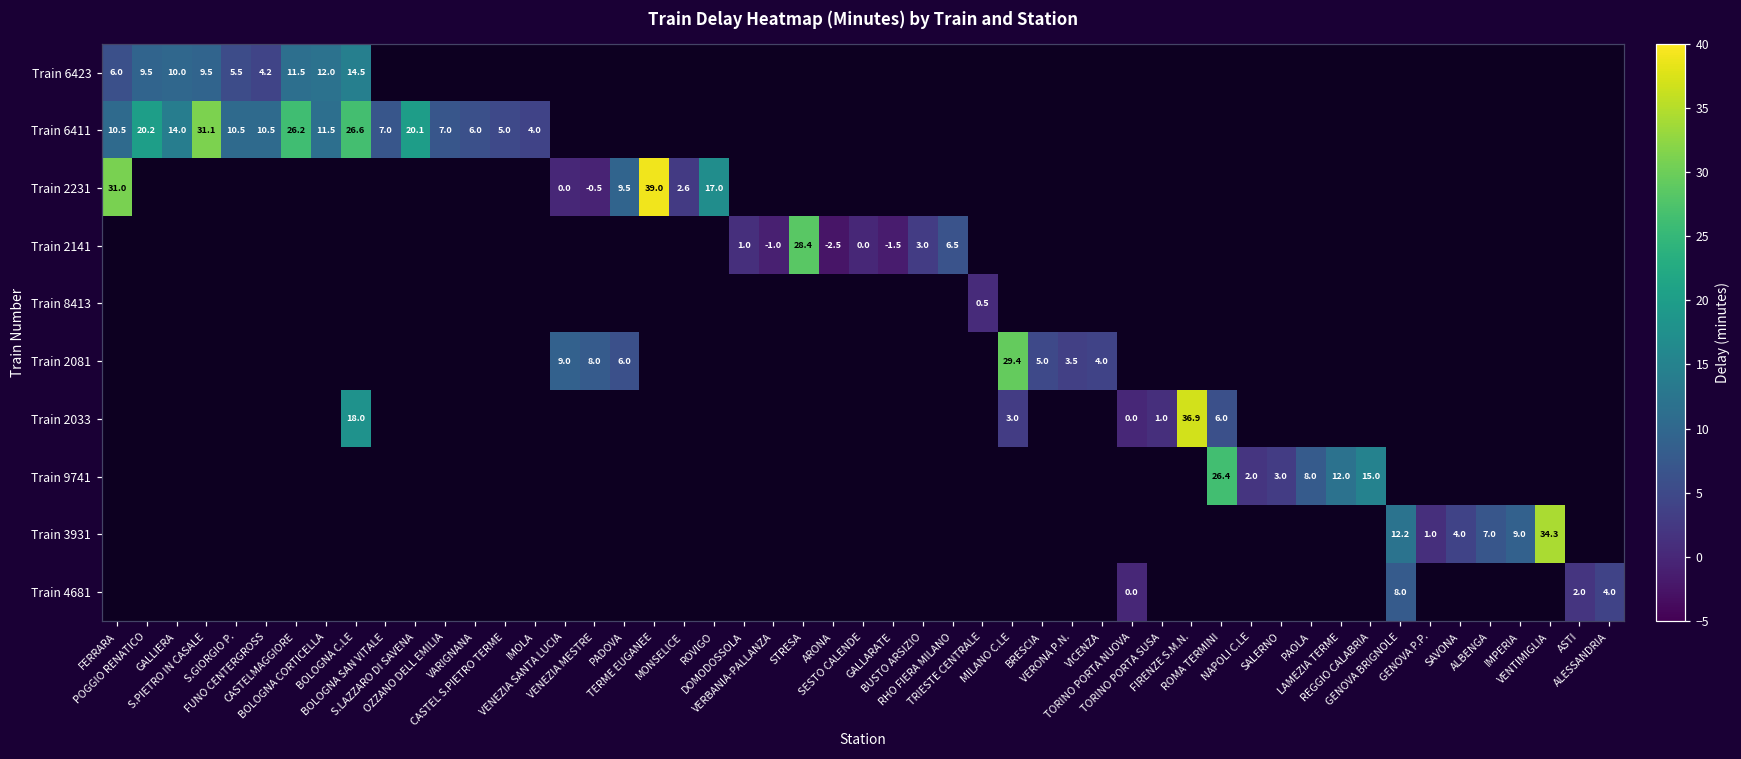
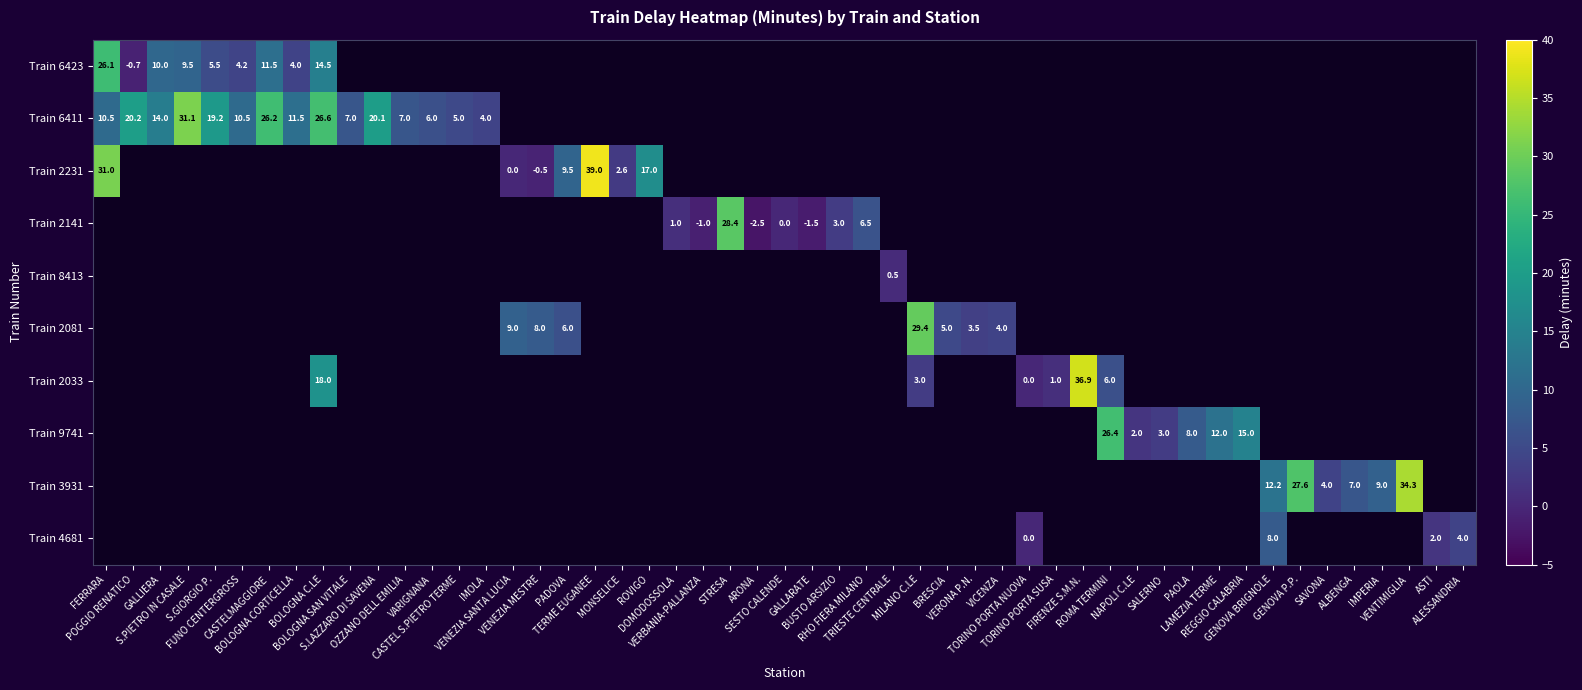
Train 6423, FERRARA: 6.0 -> 26.1
Train 6423, POGGIO RENATICO: 9.5 -> -0.7
Train 6423, BOLOGNA CORTICELLA: 12.0 -> 4.0
Train 6411, S.GIORGIO P.: 10.5 -> 19.2
Train 3931, GENOVA P.P.: 1.0 -> 27.6
